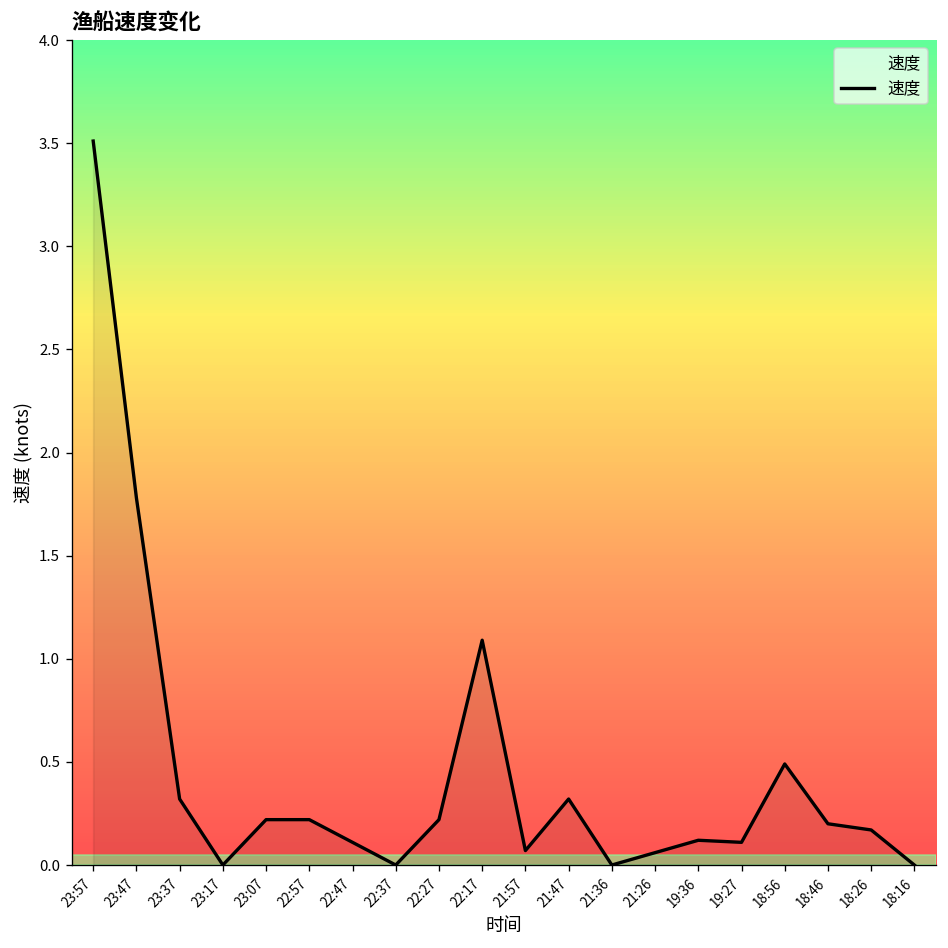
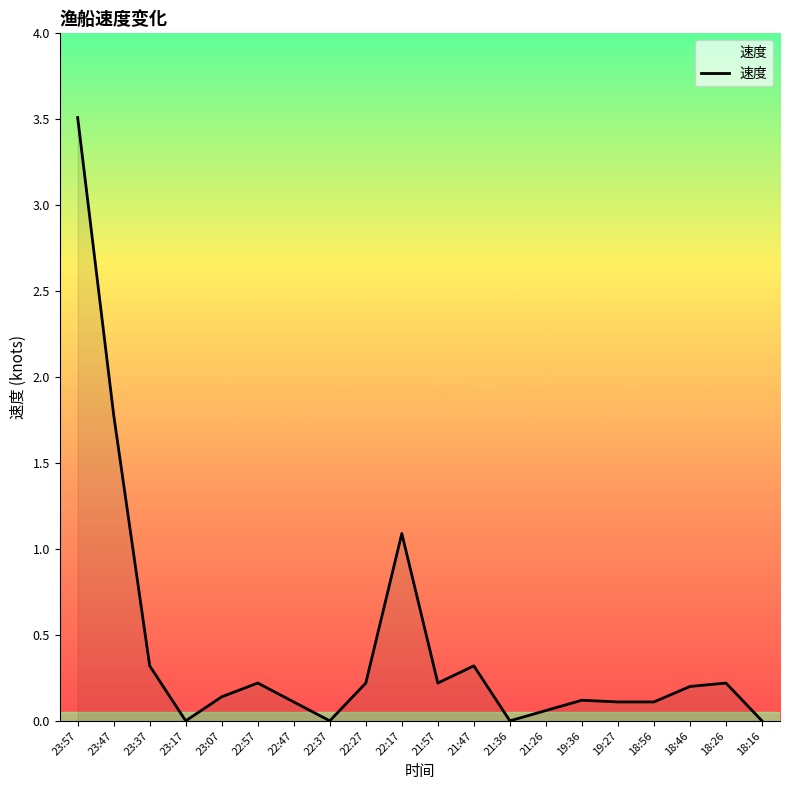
23:07: 0.22 -> 0.14
21:57: 0.07 -> 0.22
18:56: 0.49 -> 0.11
18:26: 0.17 -> 0.22
